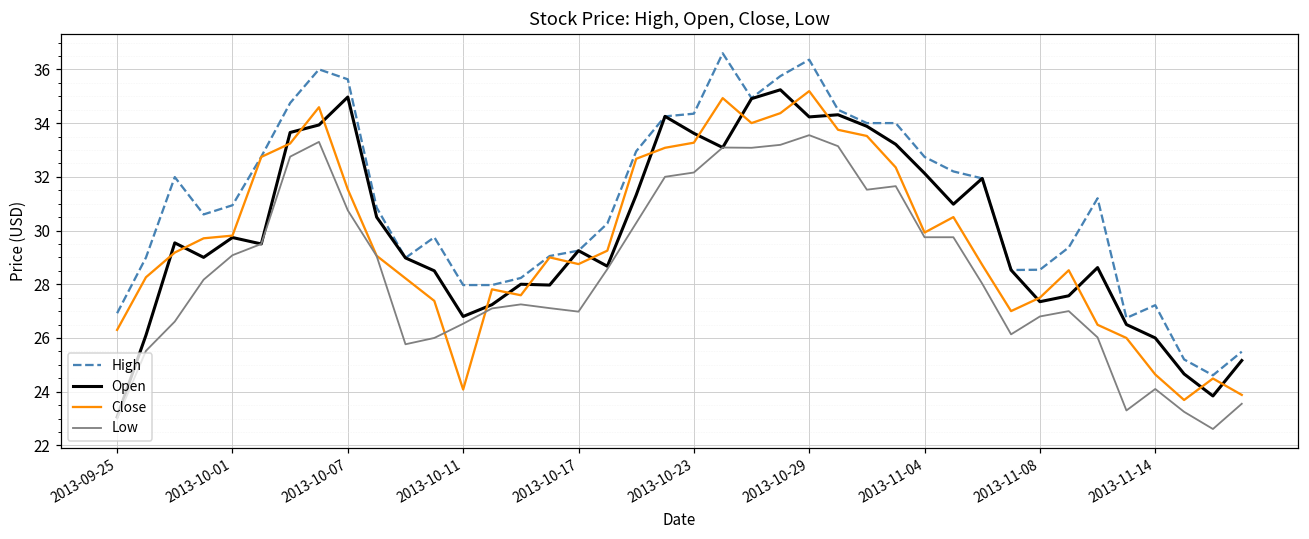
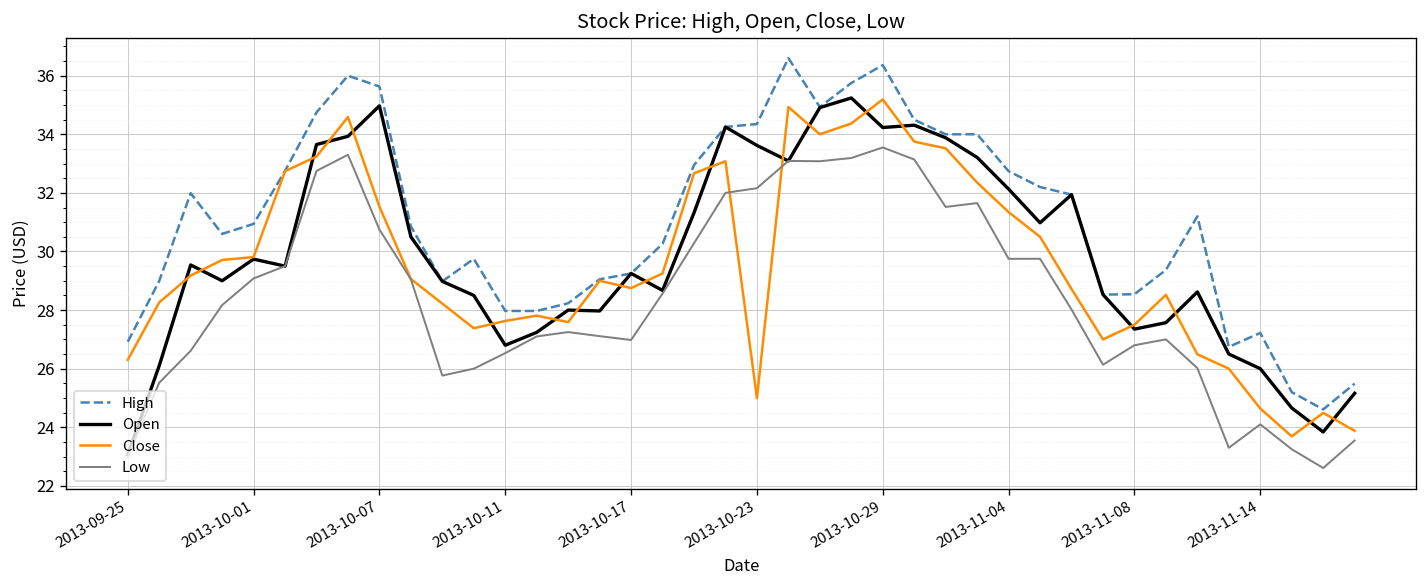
Close, 2013-10-11: 24.1 -> 27.6
Close, 2013-10-23: 33.3 -> 25.0
Close, 2013-11-04: 29.9 -> 31.3
